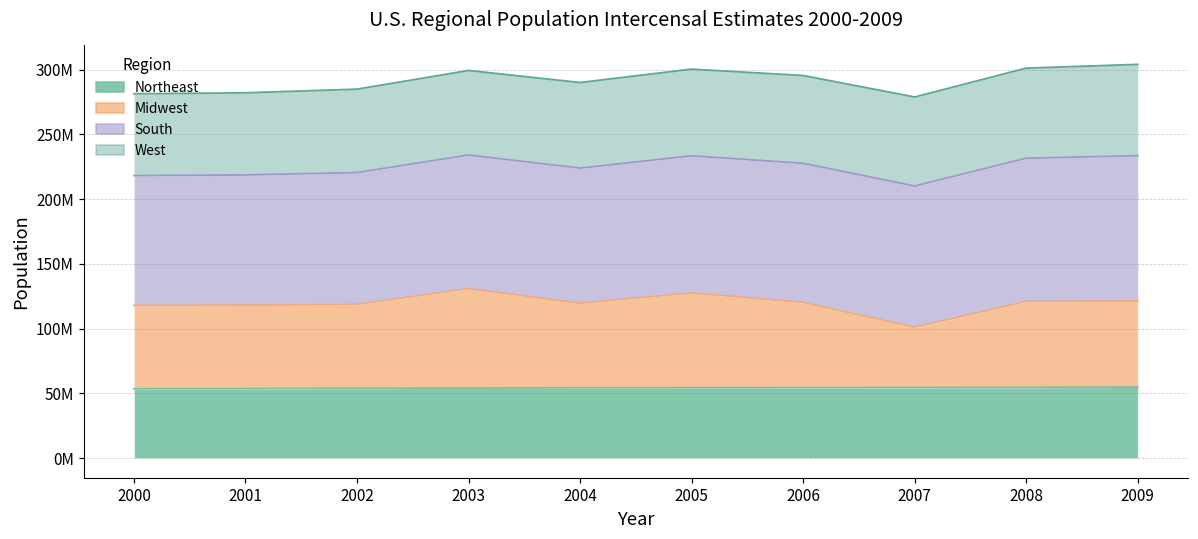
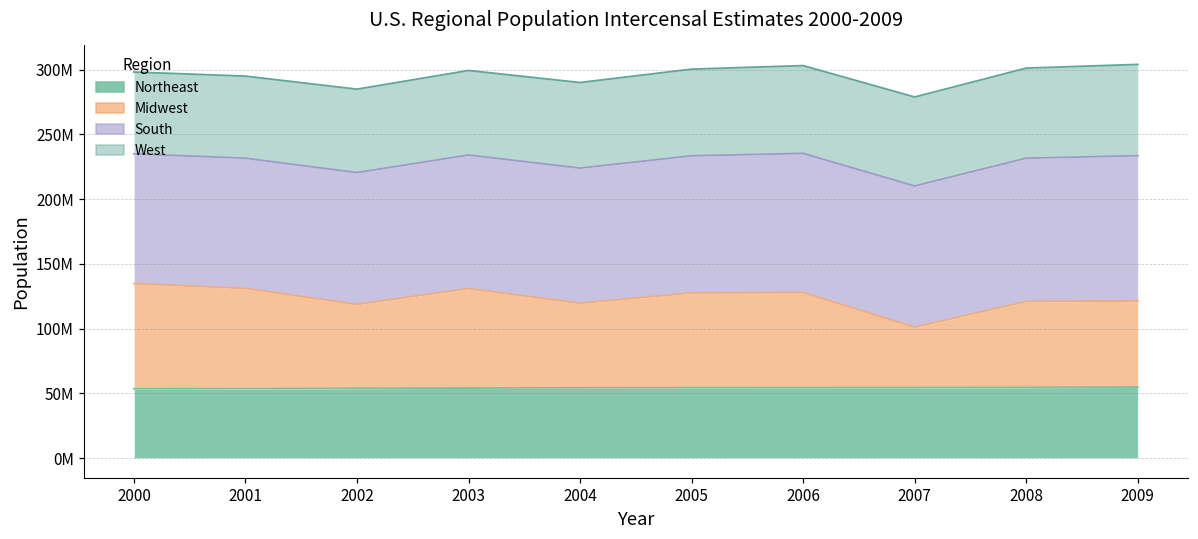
Midwest, 2000: 64000000 -> 81000000
Midwest, 2001: 64000000 -> 77000000
Midwest, 2006: 66000000 -> 73000000
